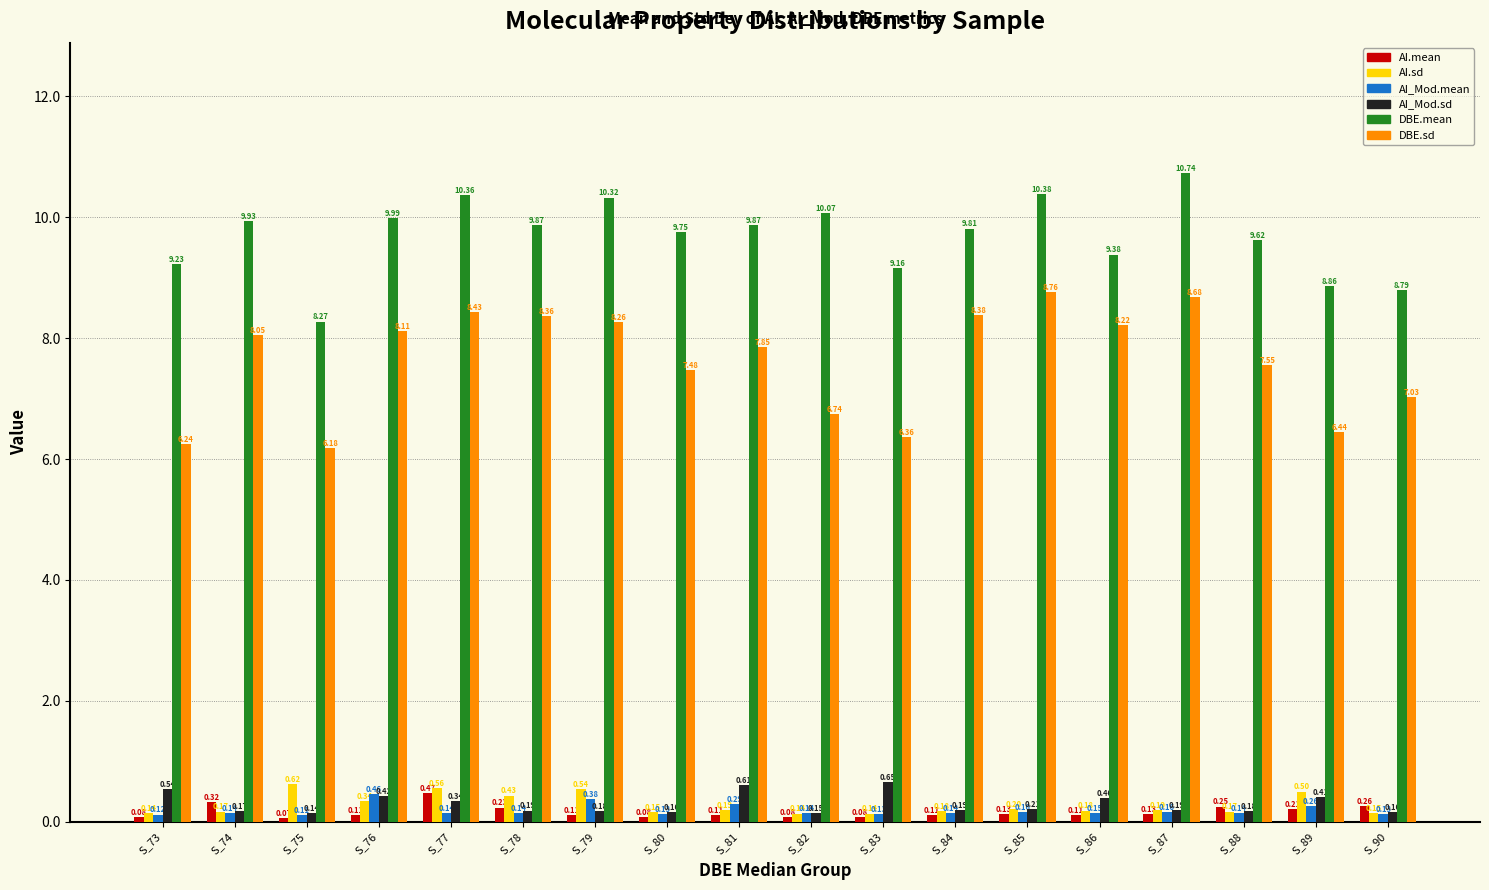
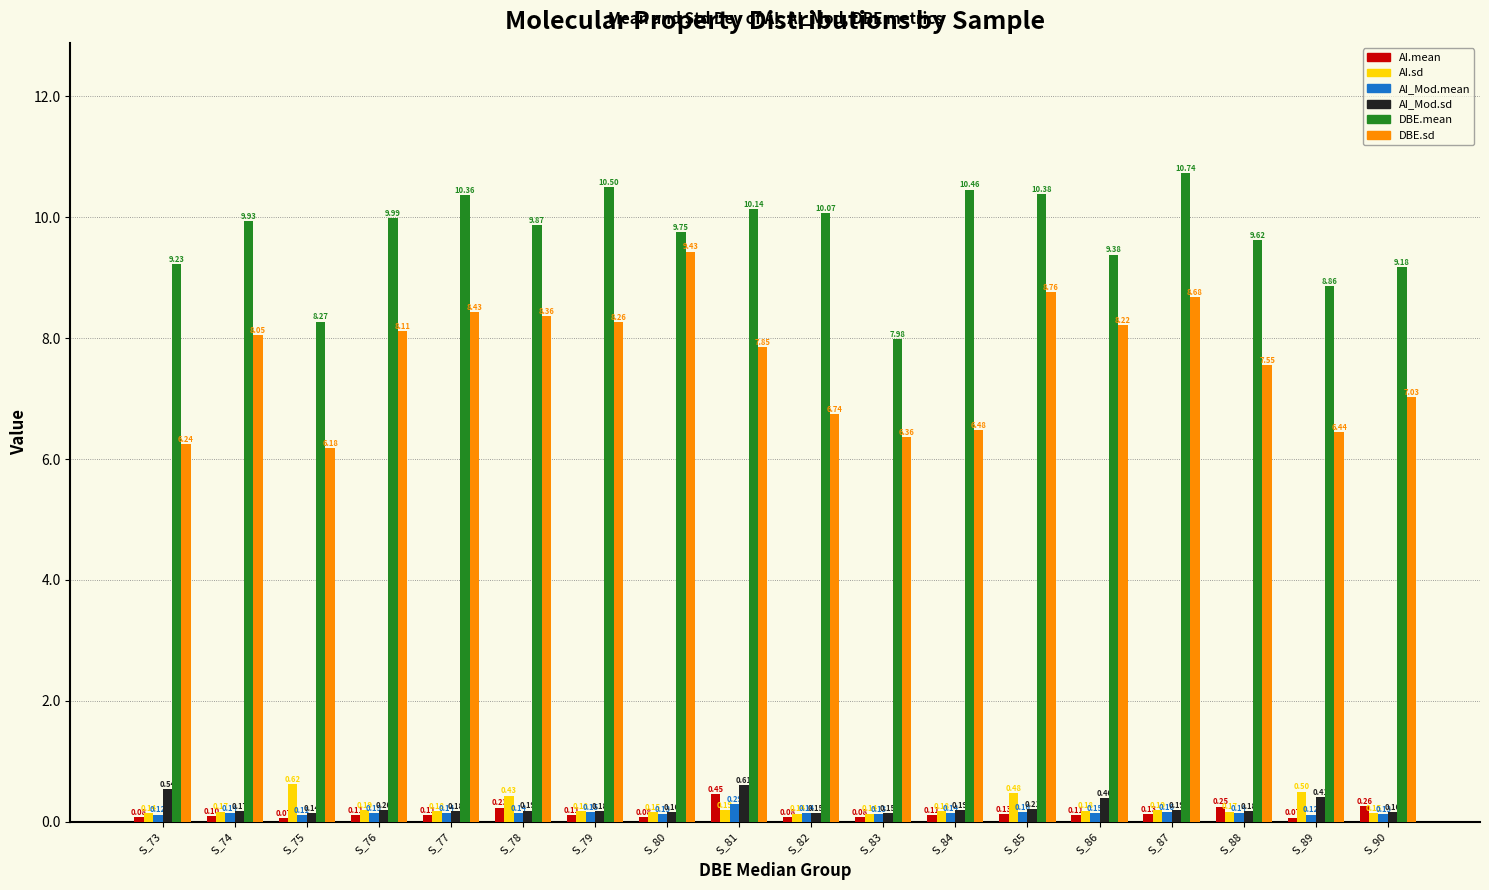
AI.mean, S_74: 0.32 -> 0.10
AI.sd, S_76: 0.34 -> 0.19
AI_Mod.mean, S_76: 0.46 -> 0.15
AI_Mod.sd, S_76: 0.42 -> 0.20
AI.mean, S_77: 0.47 -> 0.11
AI.sd, S_77: 0.56 -> 0.18
AI_Mod.sd, S_77: 0.34 -> 0.18
AI.sd, S_79: 0.54 -> 0.18
AI_Mod.mean, S_79: 0.38 -> 0.15
DBE.mean, S_79: 10.32 -> 10.50
DBE.sd, S_80: 7.48 -> 9.43
AI.mean, S_81: 0.11 -> 0.45
DBE.mean, S_81: 9.87 -> 10.14
AI_Mod.sd, S_83: 0.65 -> 0.15
DBE.mean, S_83: 9.16 -> 7.98
DBE.mean, S_84: 9.81 -> 10.46
DBE.sd, S_84: 8.38 -> 6.48
AI.sd, S_85: 0.20 -> 0.48
AI.mean, S_89: 0.21 -> 0.07
AI_Mod.mean, S_89: 0.26 -> 0.12
DBE.mean, S_90: 8.79 -> 9.18
